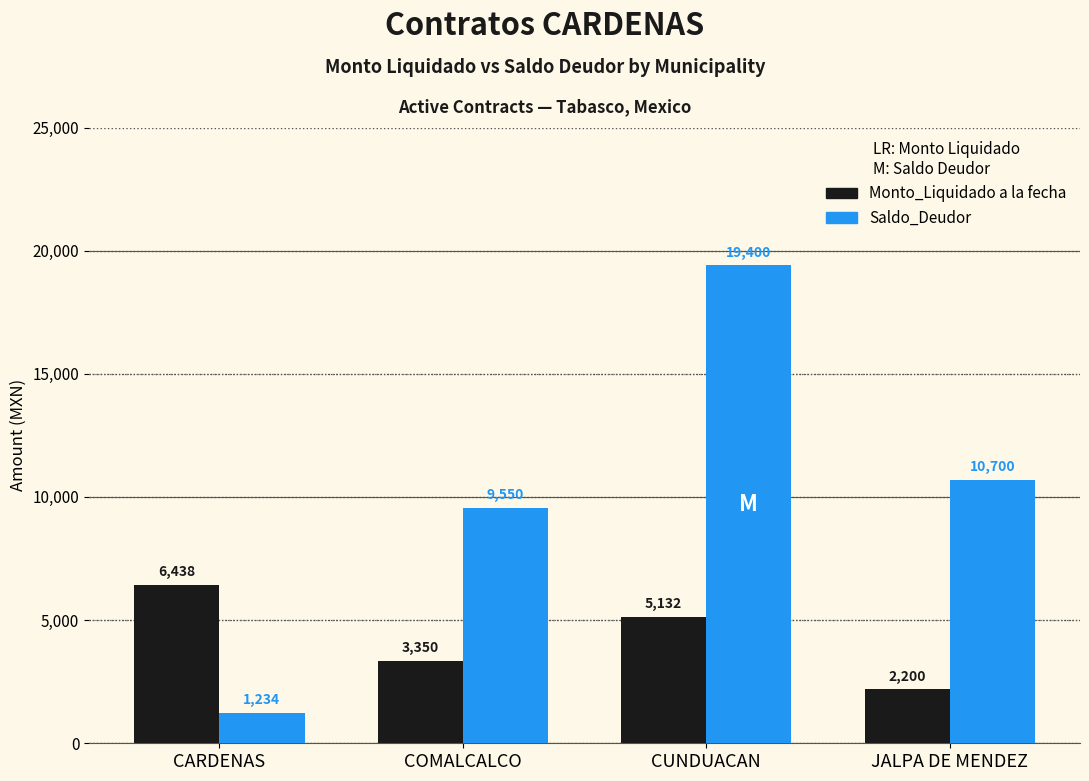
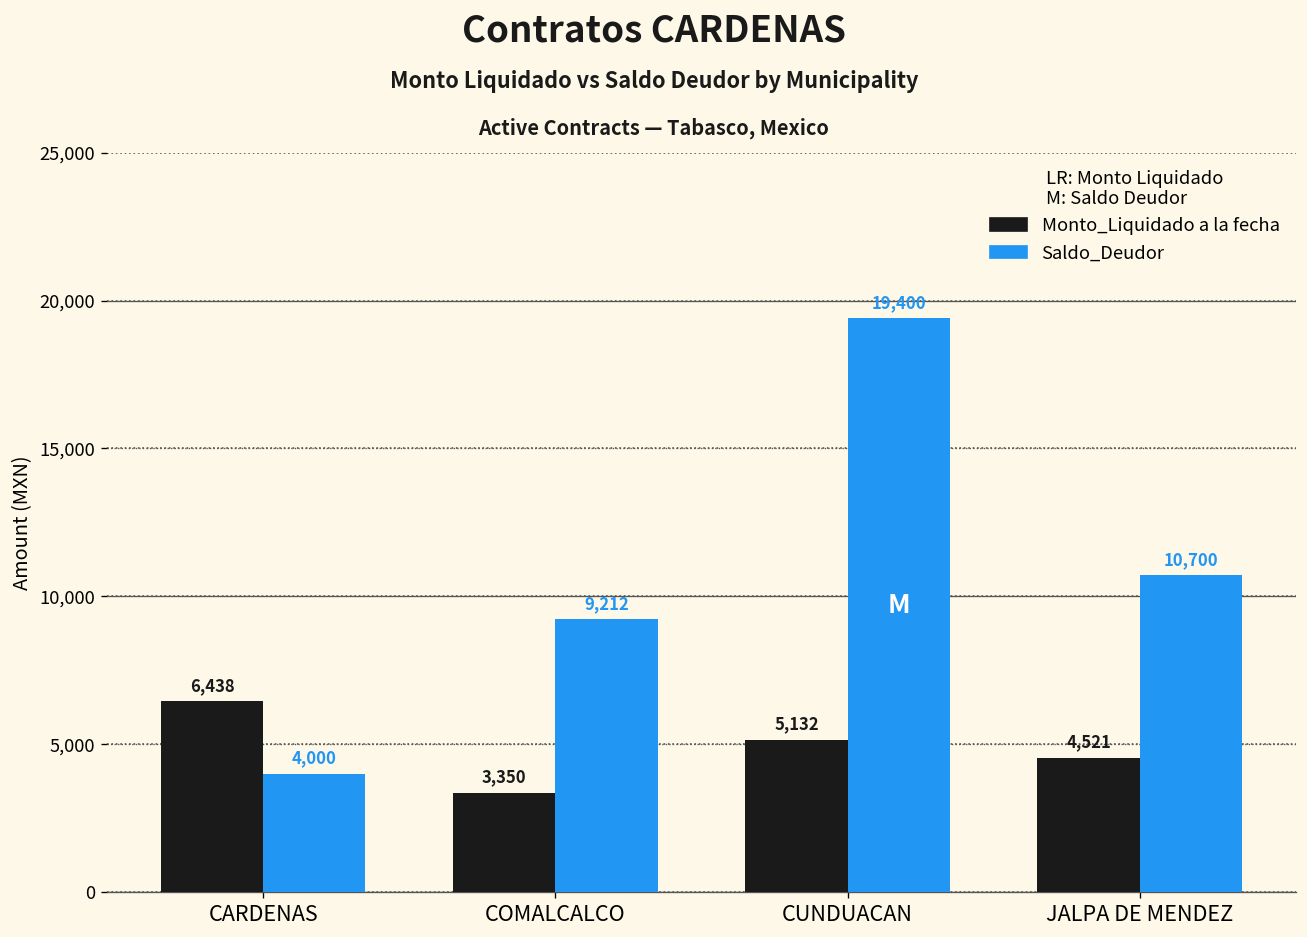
Saldo_Deudor, CARDENAS: 1,234 -> 4,000
Saldo_Deudor, COMALCALCO: 9,550 -> 9,212
Monto_Liquidado a la fecha, JALPA DE MENDEZ: 2,200 -> 4,521
